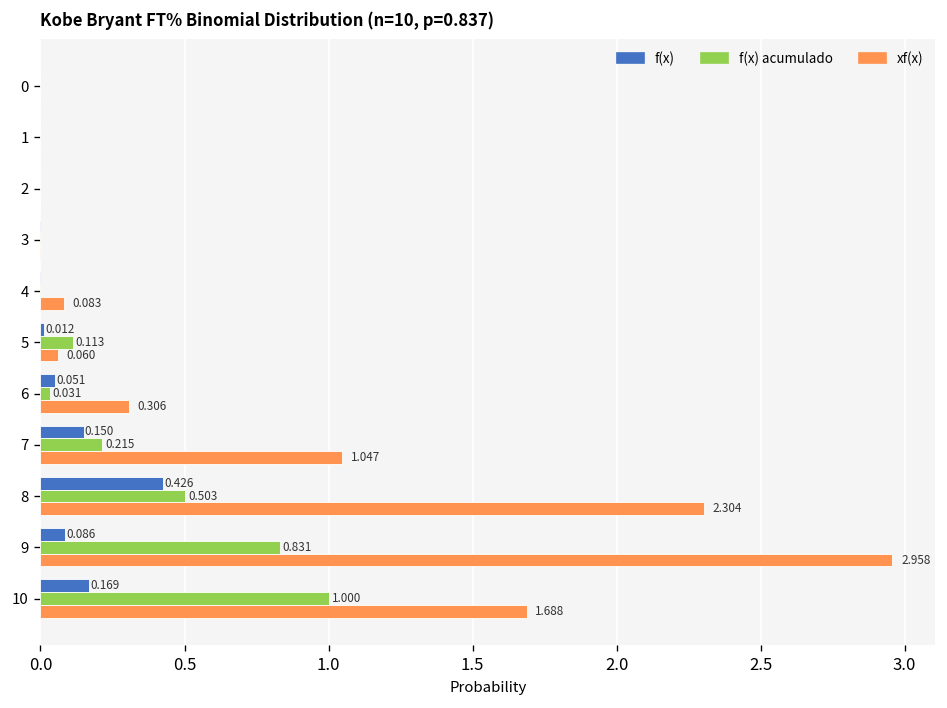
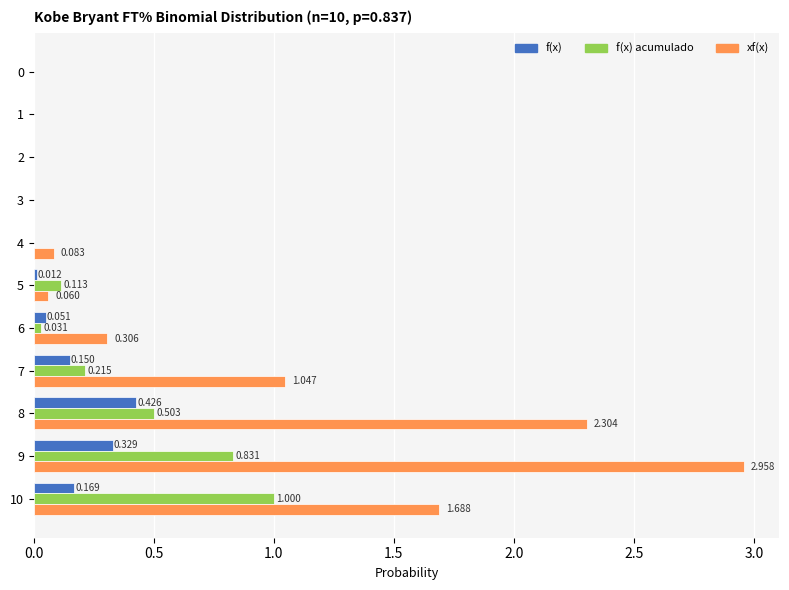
f(x), 9: 0.086 -> 0.329
